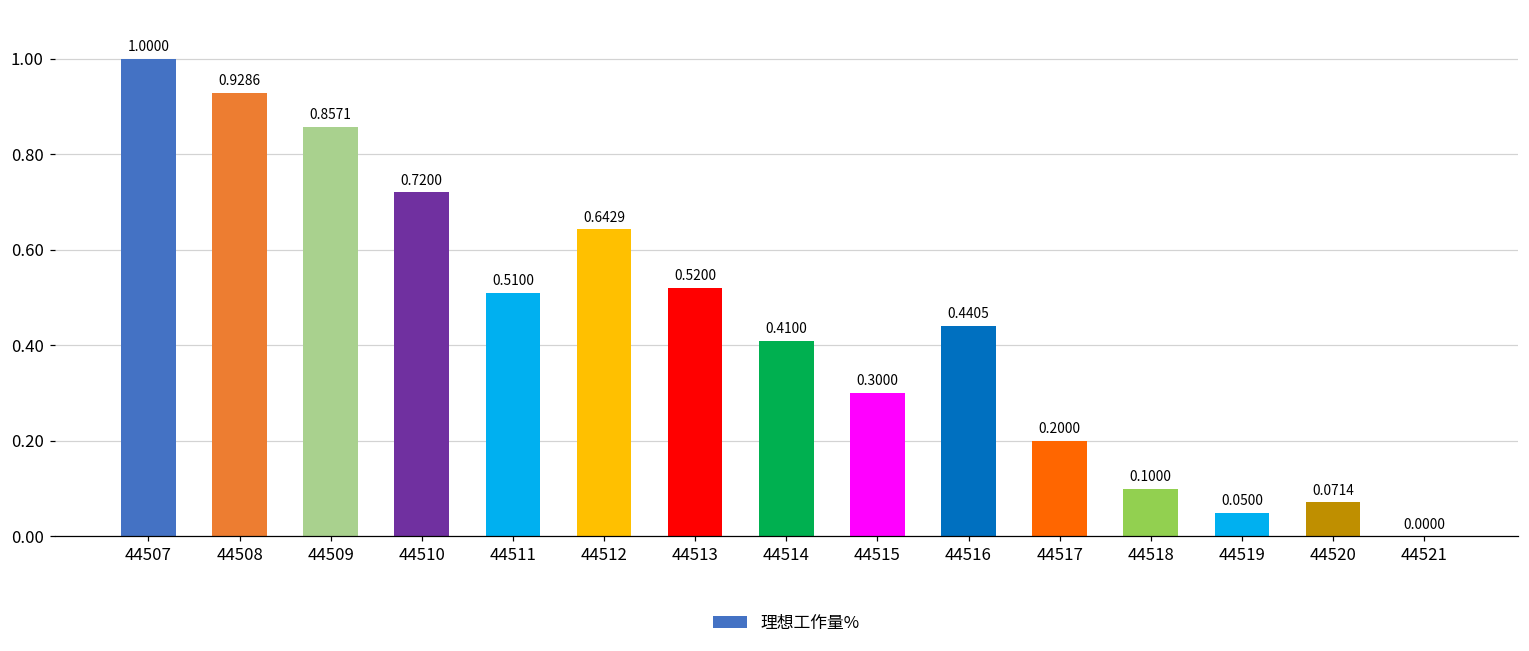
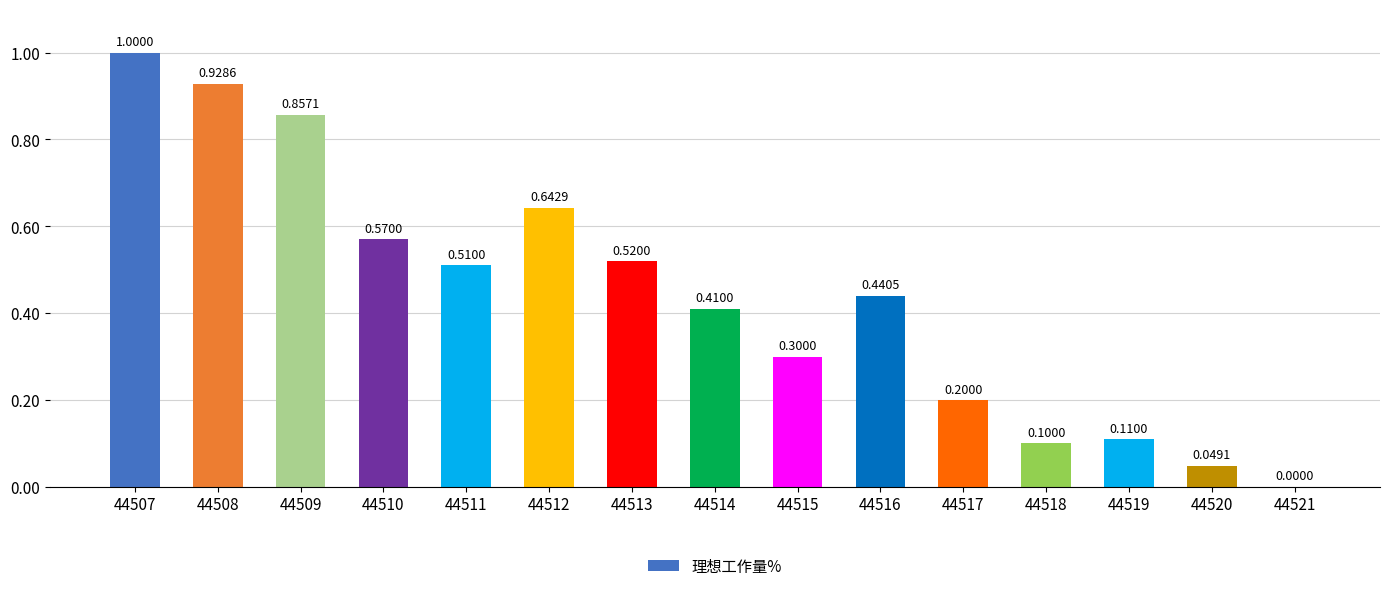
44510: 0.7200 -> 0.5700
44519: 0.0500 -> 0.1100
44520: 0.0714 -> 0.0491
